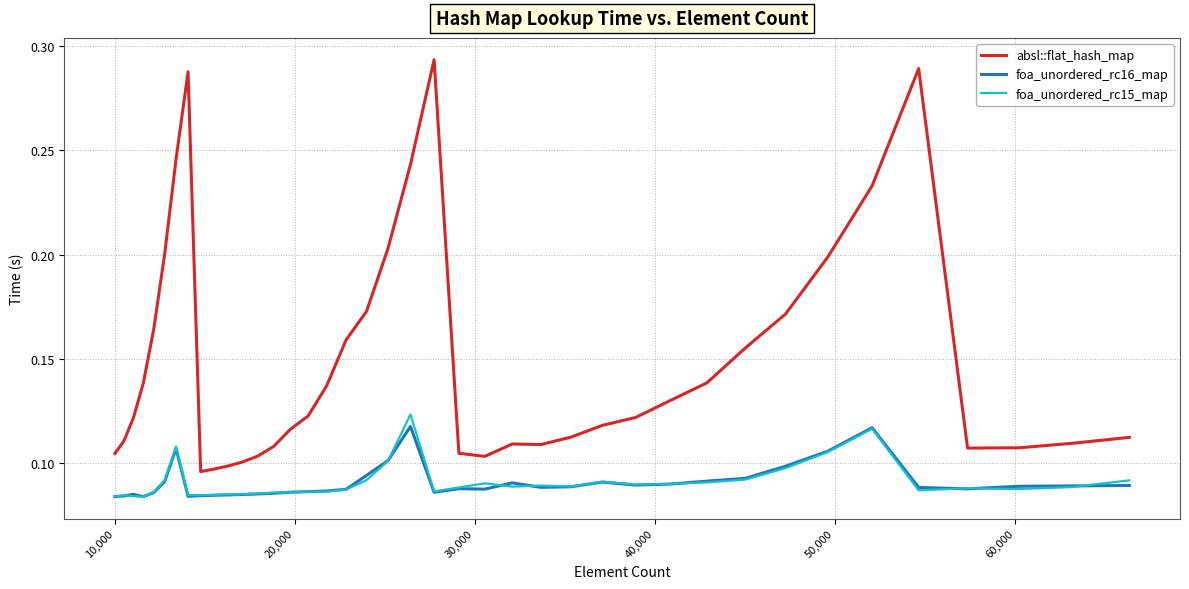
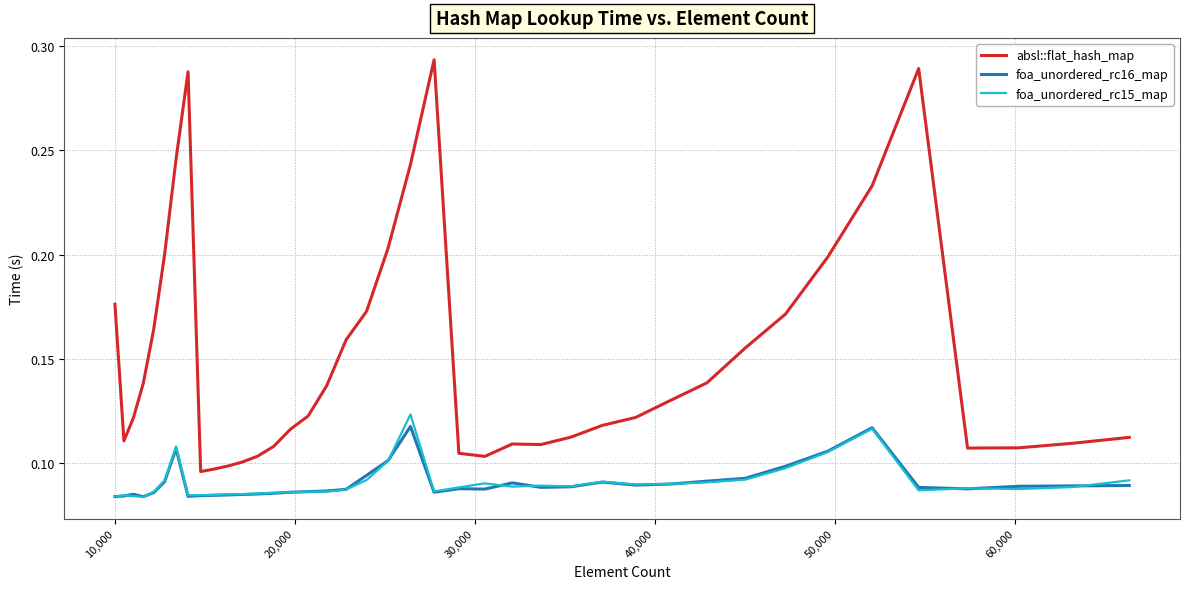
absl::flat_hash_map, 10,000: 0.105 -> 0.176
